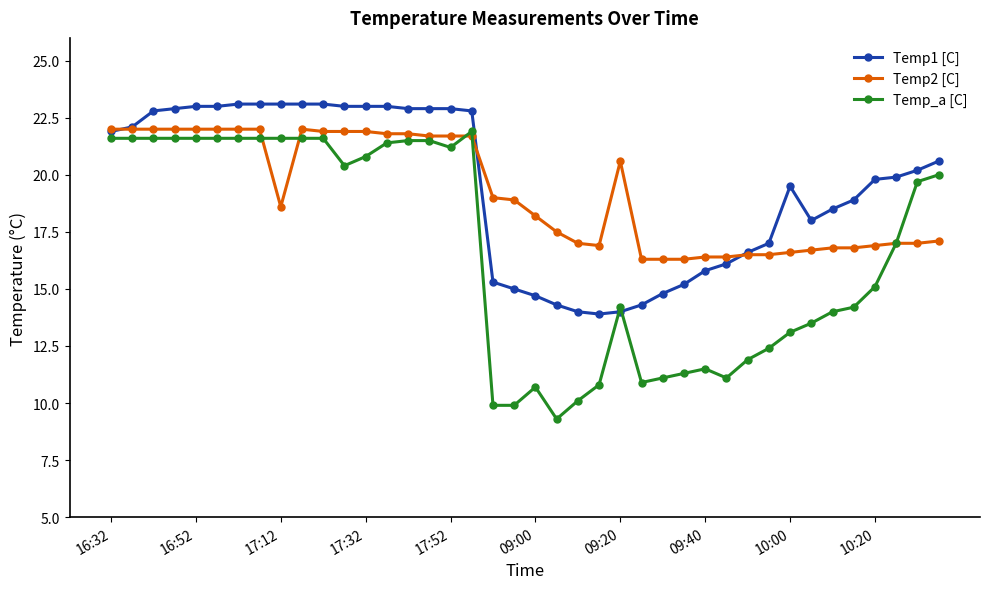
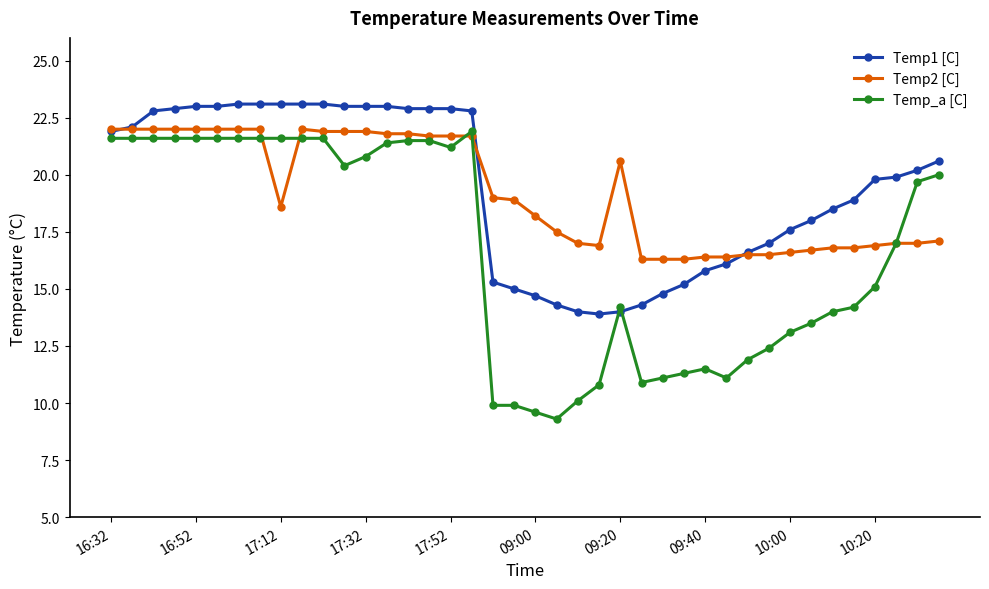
Temp_a [C], 09:00: 10.7 -> 9.6
Temp1 [C], 10:00: 19.5 -> 17.6
